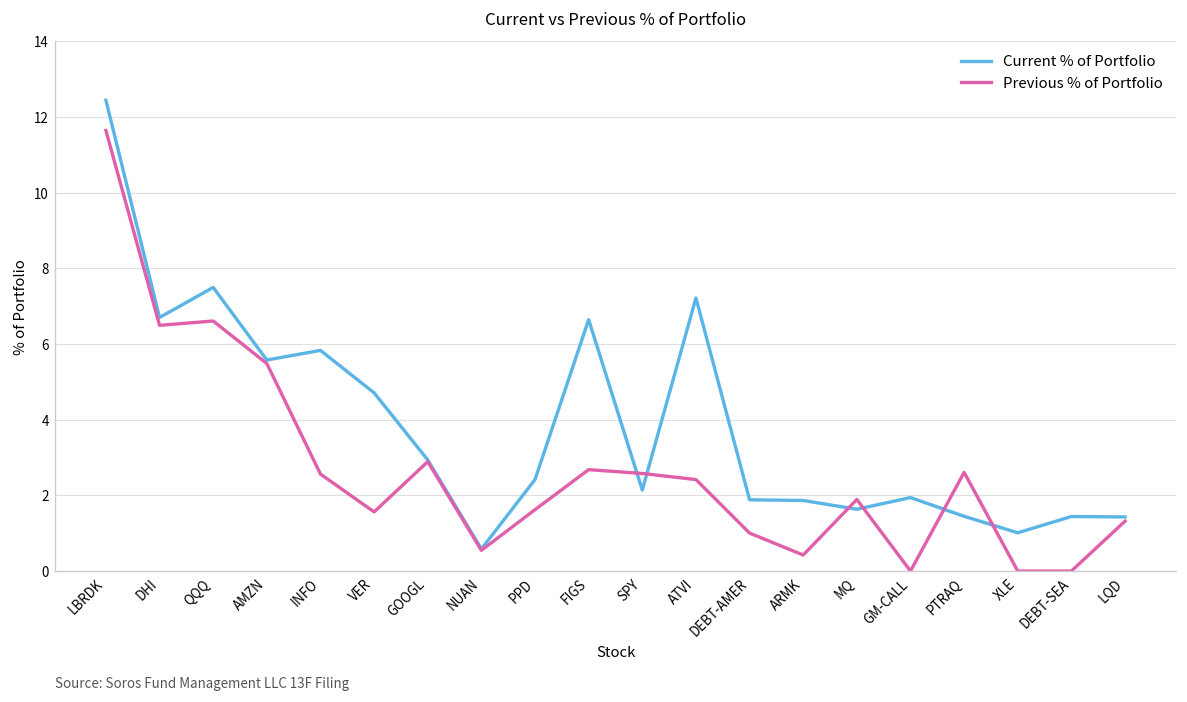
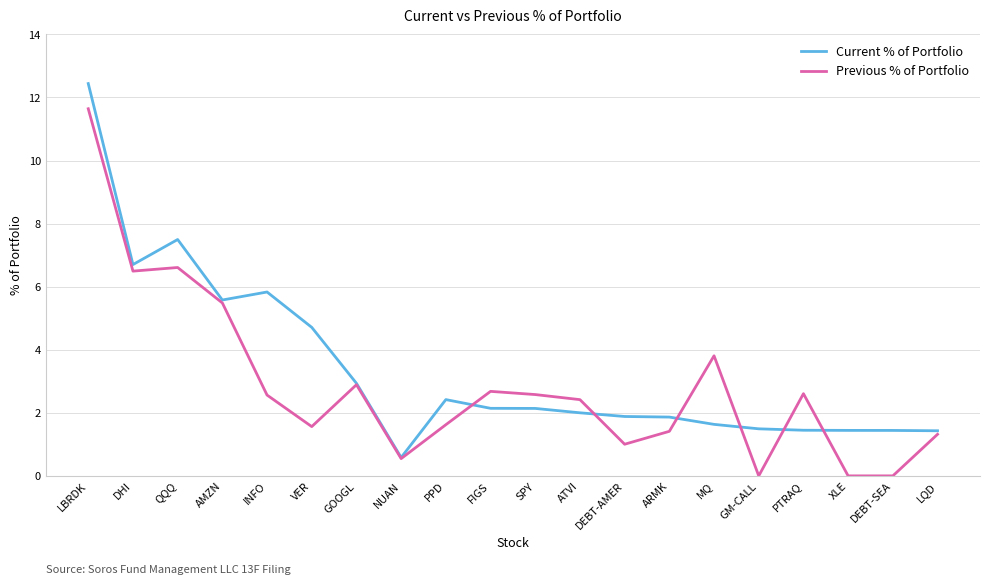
Current % of Portfolio, FIGS: 6.6 -> 2.1
Current % of Portfolio, ATVI: 7.2 -> 2.0
Previous % of Portfolio, ARMK: 0.4 -> 1.4
Previous % of Portfolio, MQ: 1.9 -> 3.8
Current % of Portfolio, GM-CALL: 1.9 -> 1.5
Current % of Portfolio, XLE: 1.0 -> 1.4
